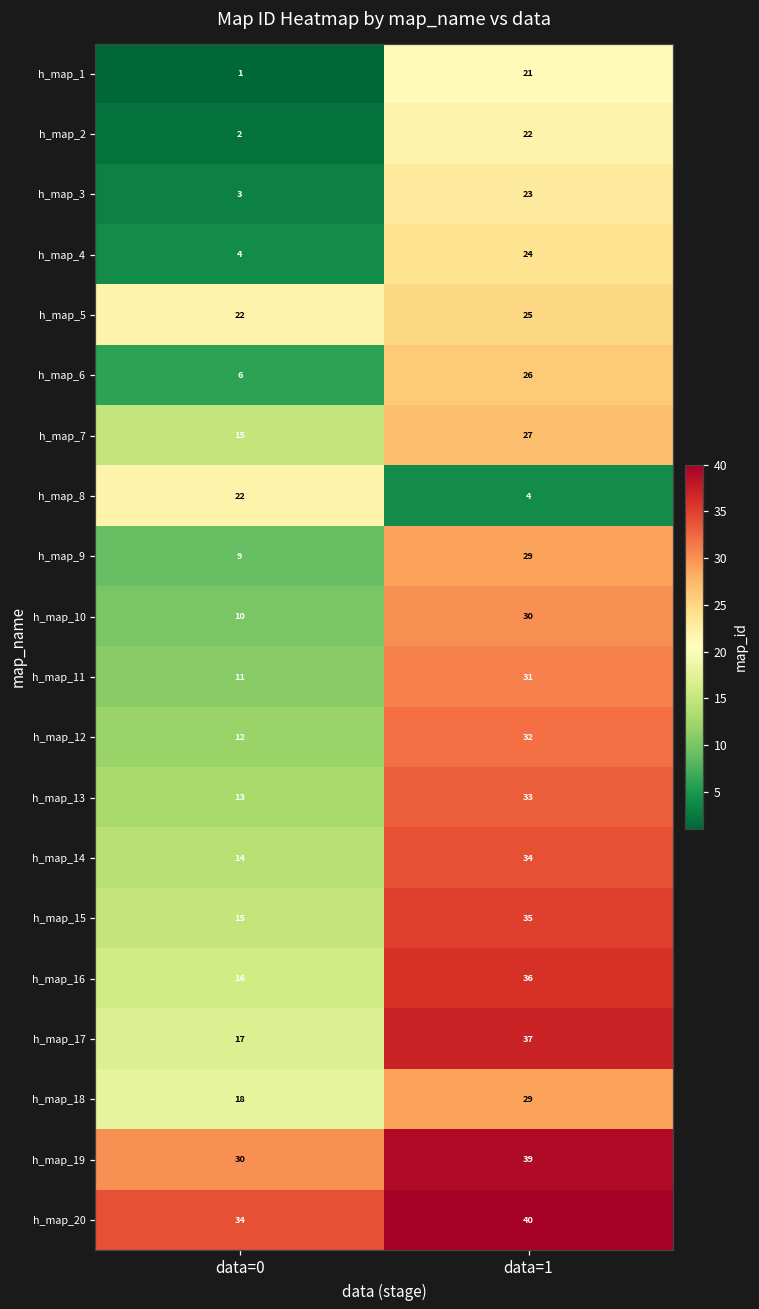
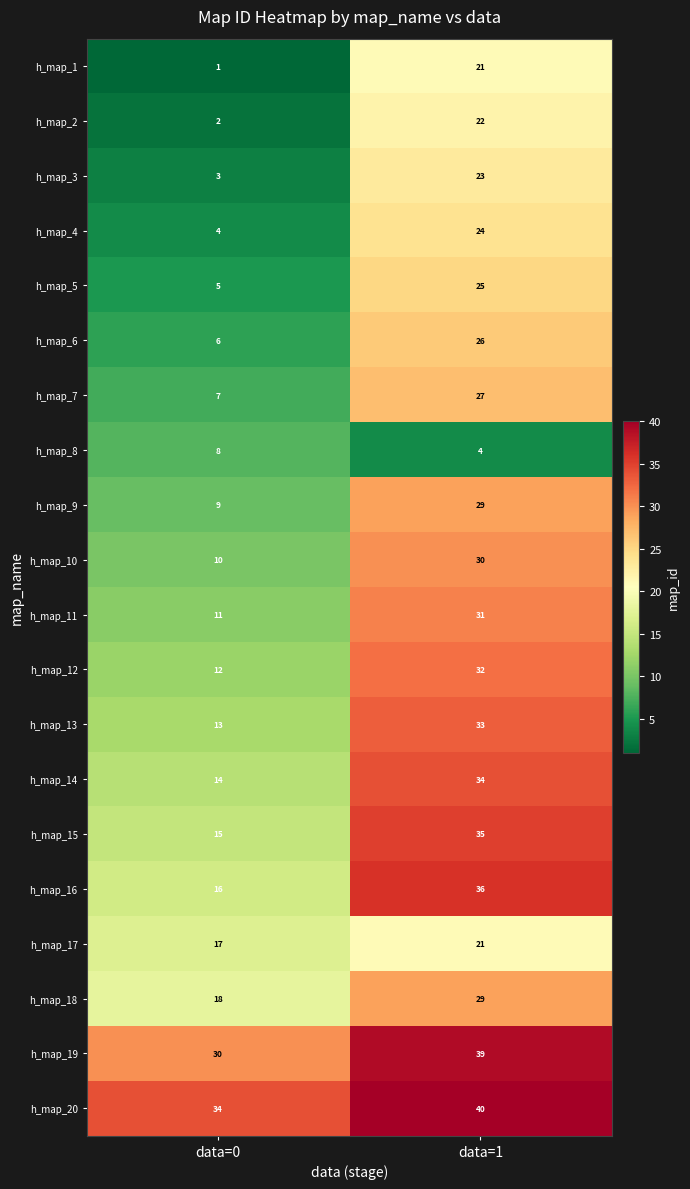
h_map_5, data=0: 22 -> 5
h_map_7, data=0: 15 -> 7
h_map_8, data=0: 22 -> 8
h_map_17, data=1: 37 -> 21
